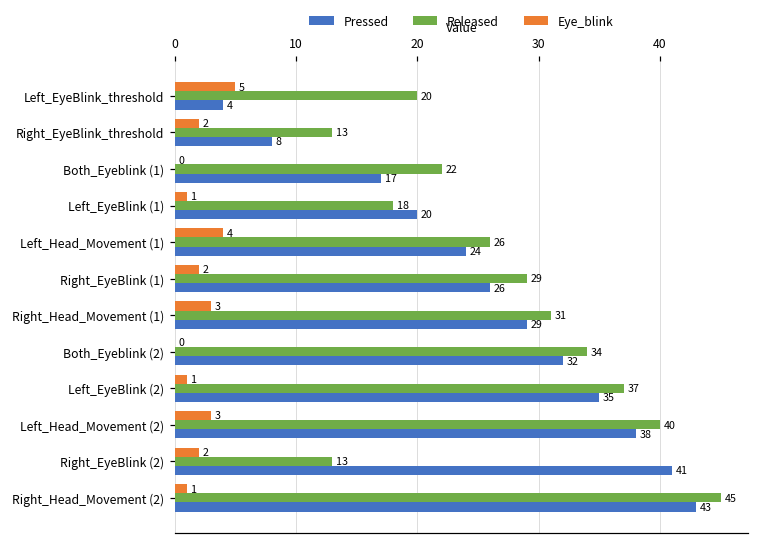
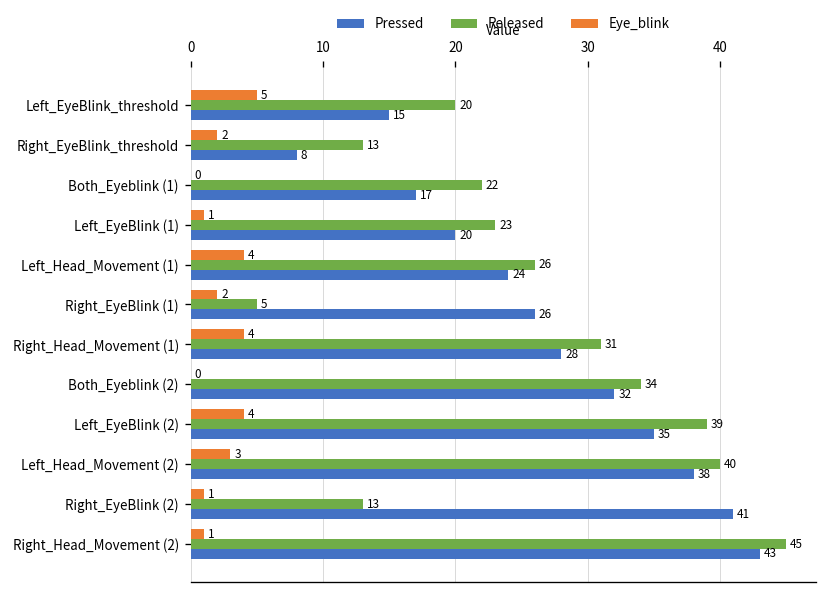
Pressed, Left_EyeBlink_threshold: 4 -> 15
Released, Left_EyeBlink (1): 18 -> 23
Released, Right_EyeBlink (1): 29 -> 5
Eye_blink, Right_Head_Movement (1): 3 -> 4
Pressed, Right_Head_Movement (1): 29 -> 28
Eye_blink, Left_EyeBlink (2): 1 -> 4
Released, Left_EyeBlink (2): 37 -> 39
Eye_blink, Right_EyeBlink (2): 2 -> 1
